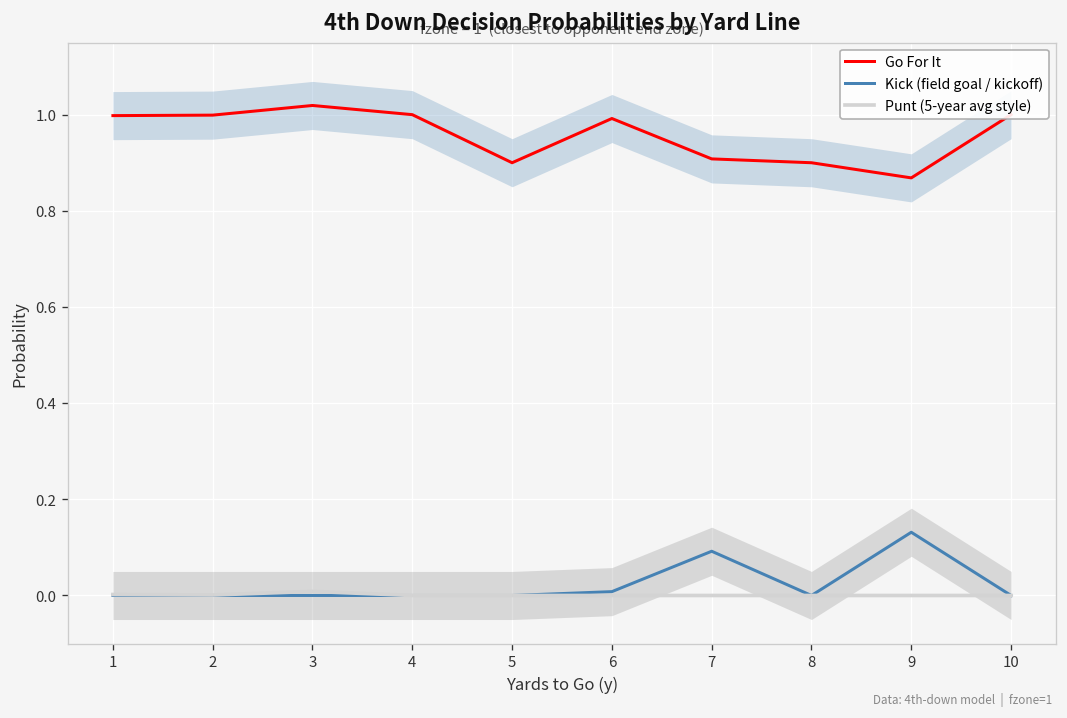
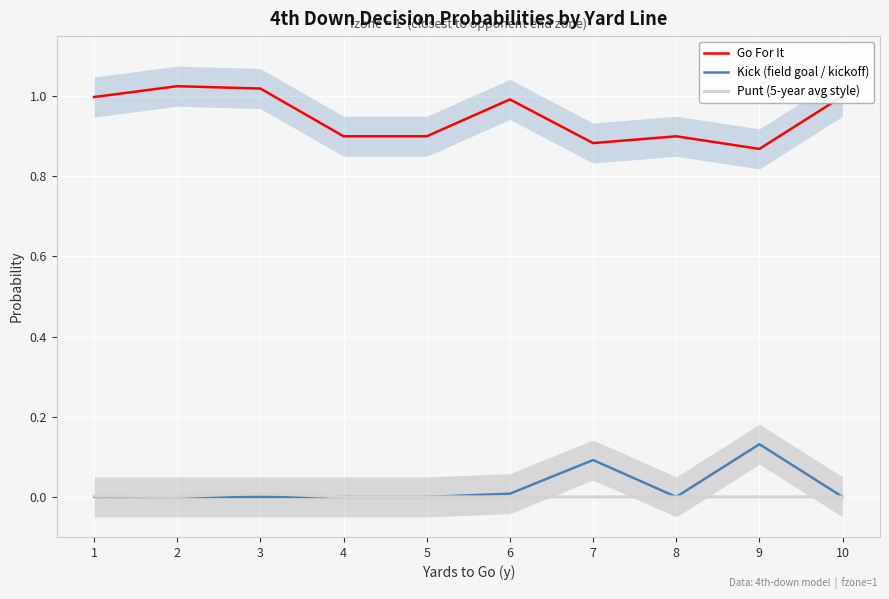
Go For It, 2: 1.00 -> 1.03
Go For It, 4: 1.0 -> 0.9
Go For It, 7: 0.91 -> 0.88
